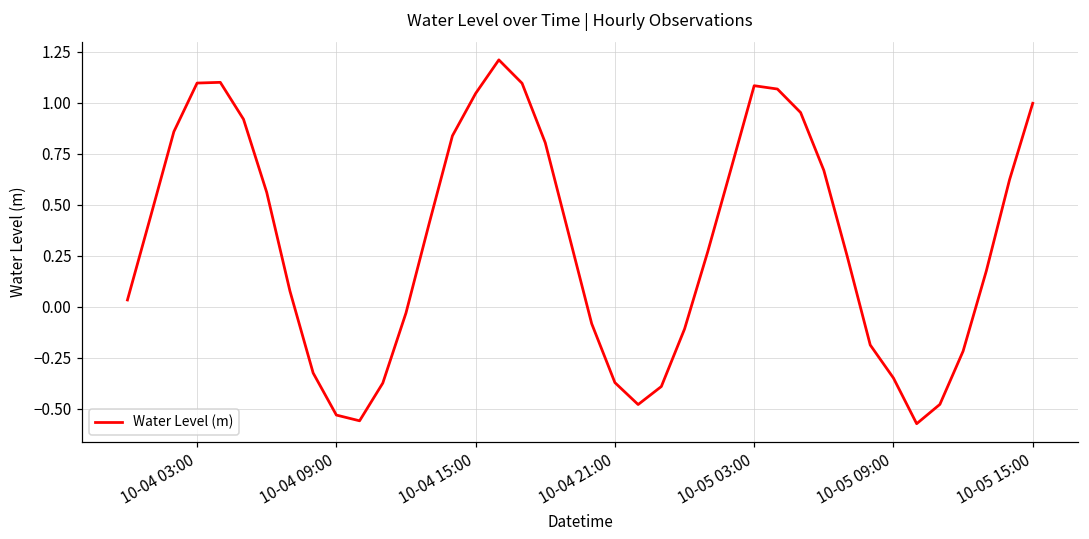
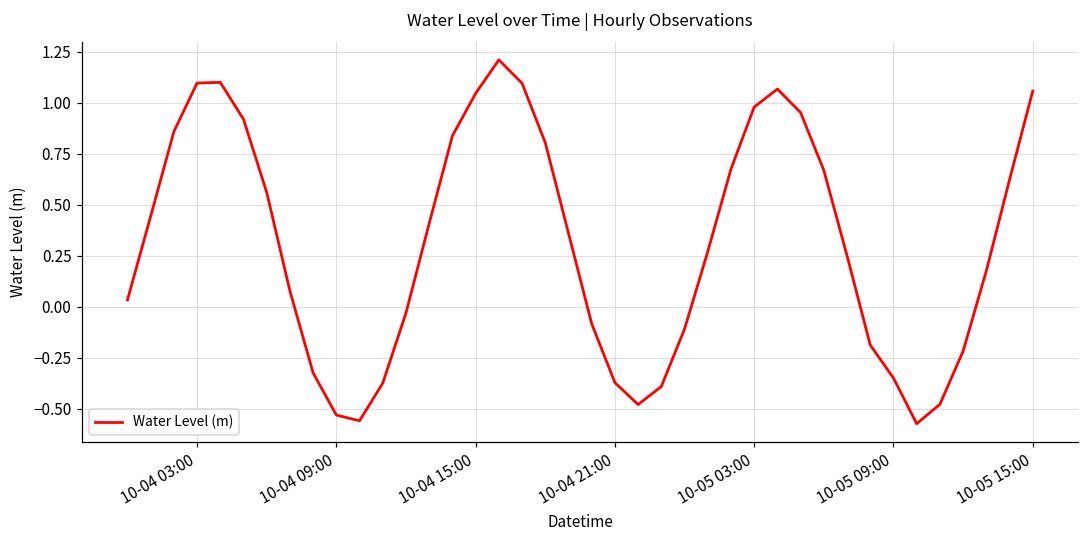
10-05 03:00: 1.08 -> 0.98
10-05 15:00: 1.00 -> 1.06
